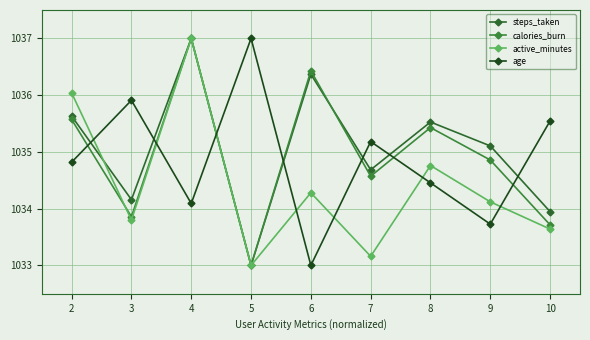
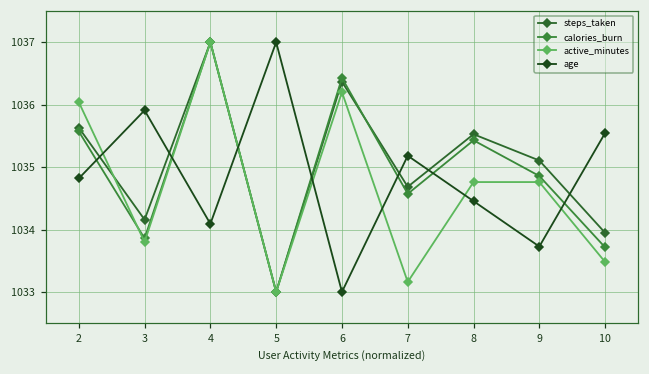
active_minutes, 6: 1034.3 -> 1036.2
active_minutes, 9: 1034.1 -> 1034.8
active_minutes, 10: 1033.6 -> 1033.5
